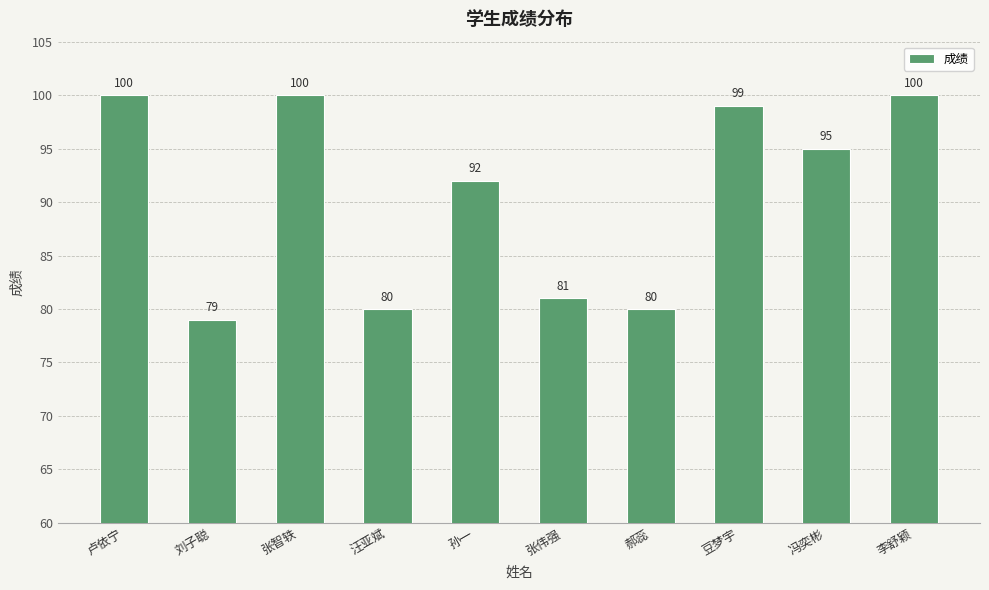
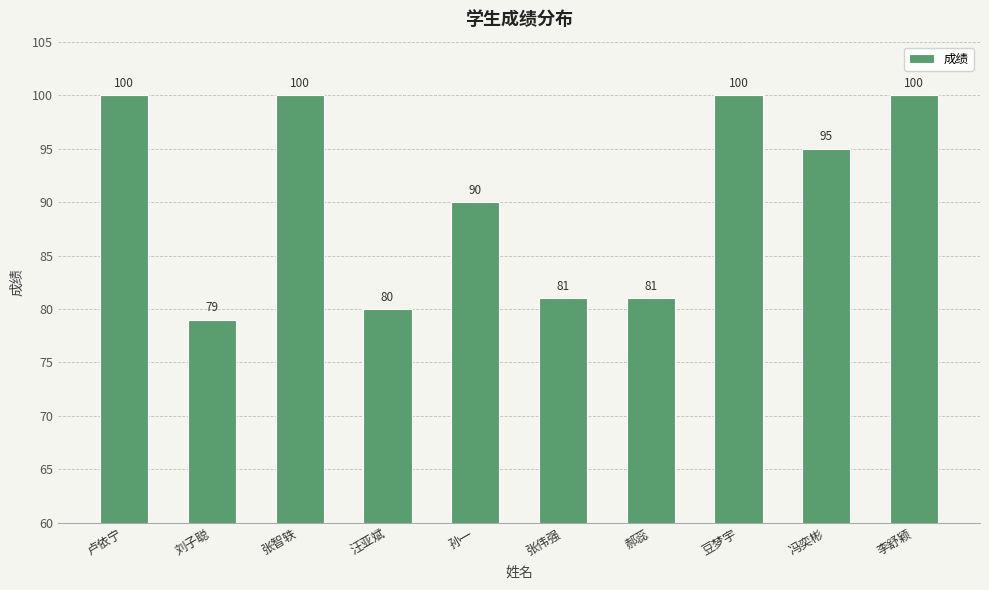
孙一: 92 -> 90
郝蕊: 80 -> 81
豆梦宇: 99 -> 100
